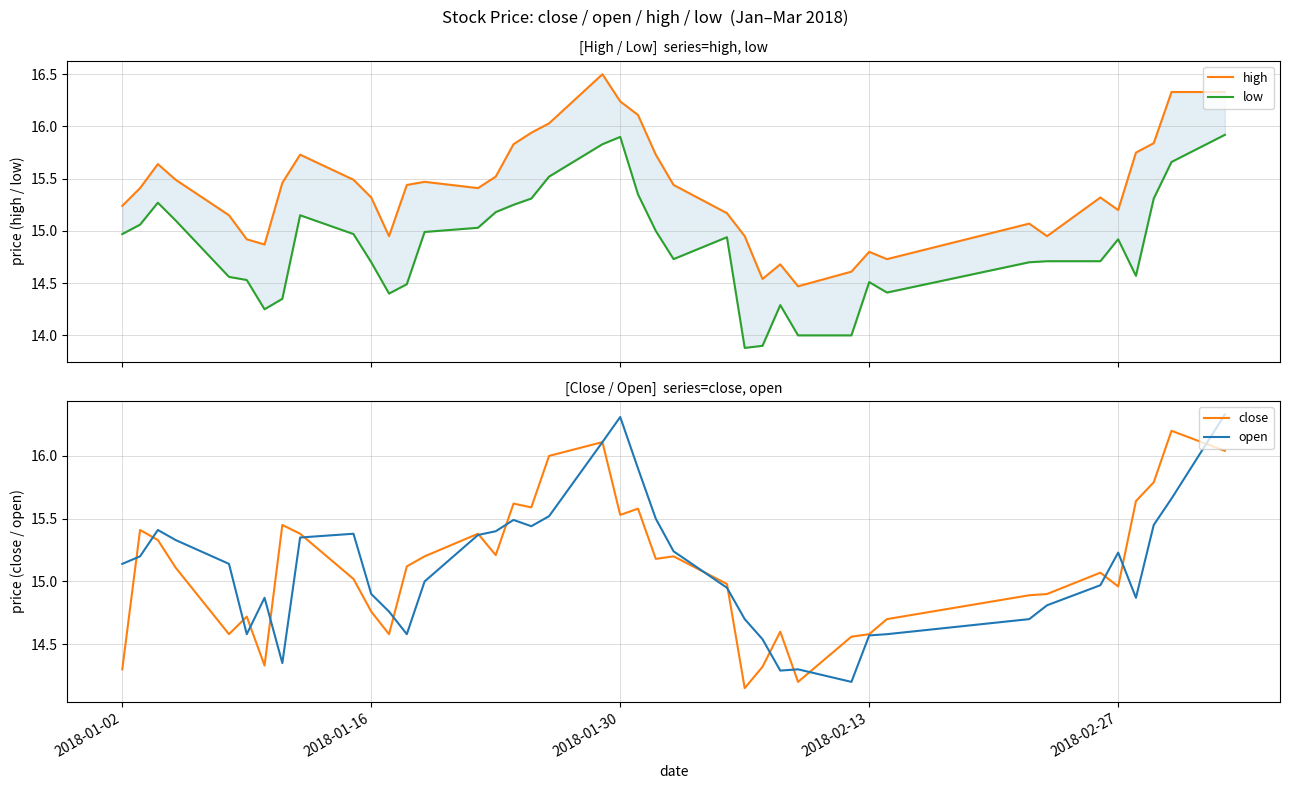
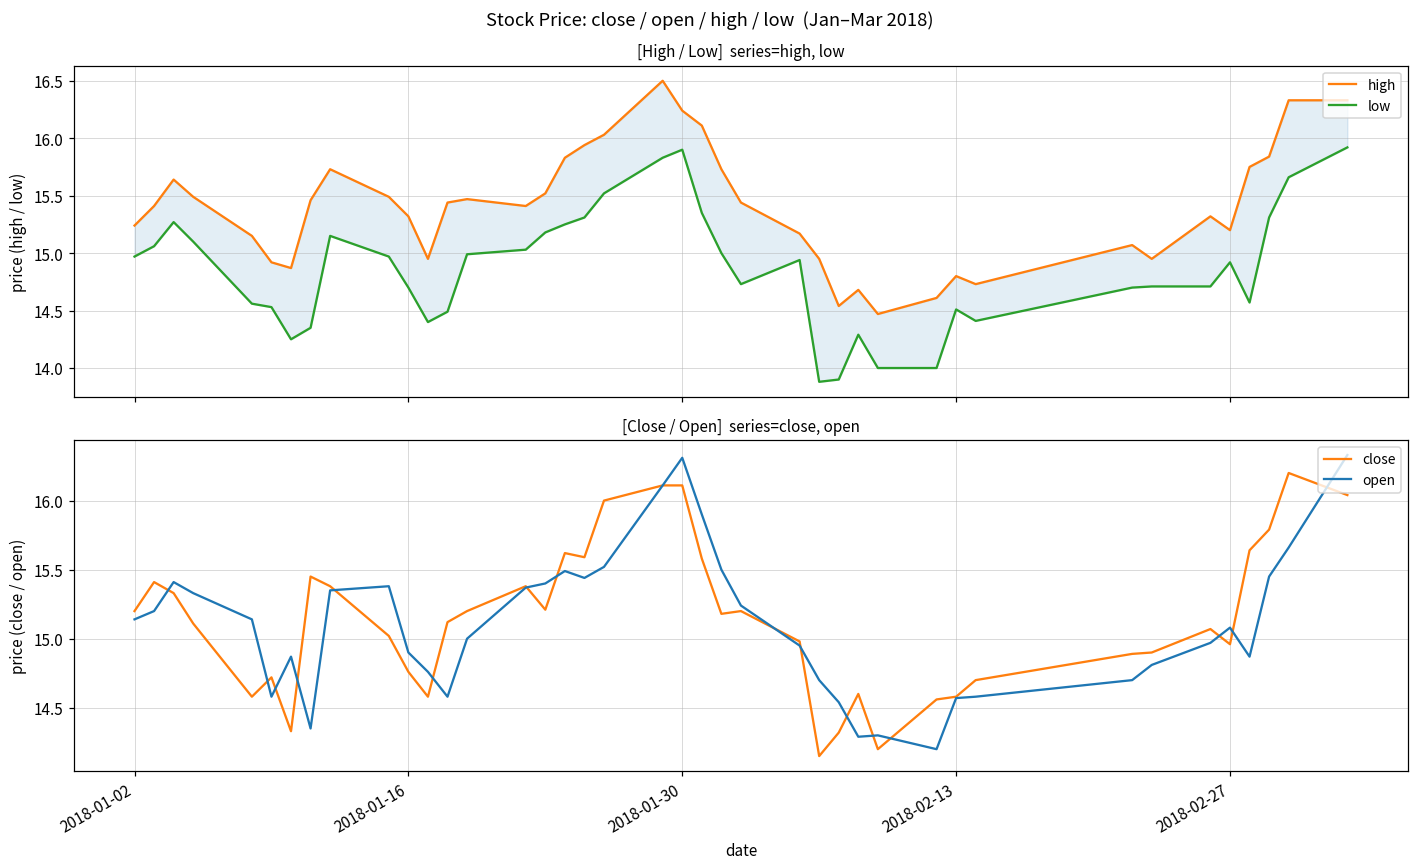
[Close / Open] series=close, open, close, 2018-01-02: 14.3 -> 15.2
[Close / Open] series=close, open, close, 2018-01-30: 15.53 -> 16.11
[Close / Open] series=close, open, open, 2018-02-27: 15.23 -> 15.08
